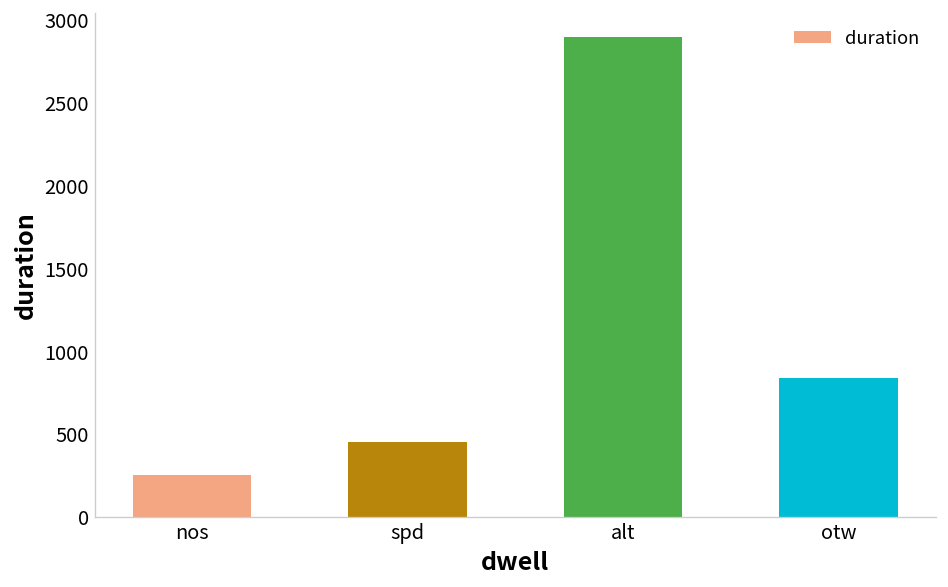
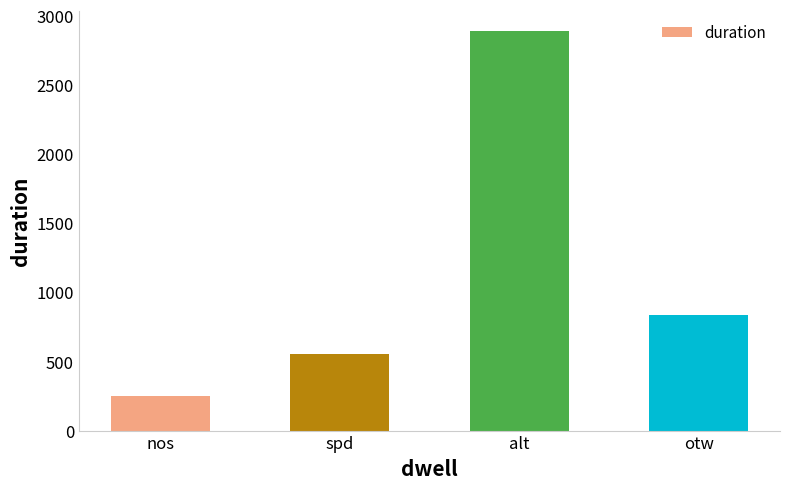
spd: 450 -> 550
